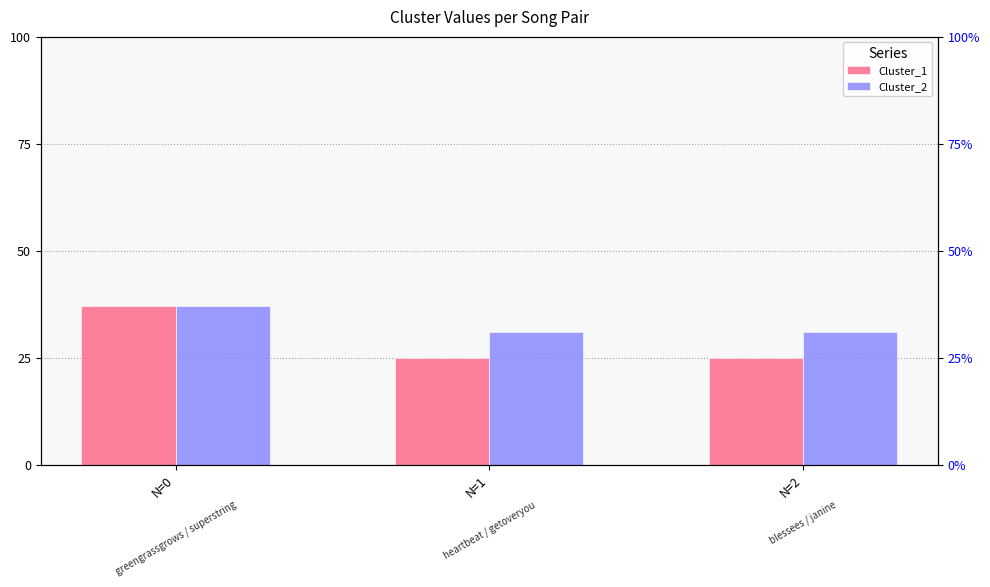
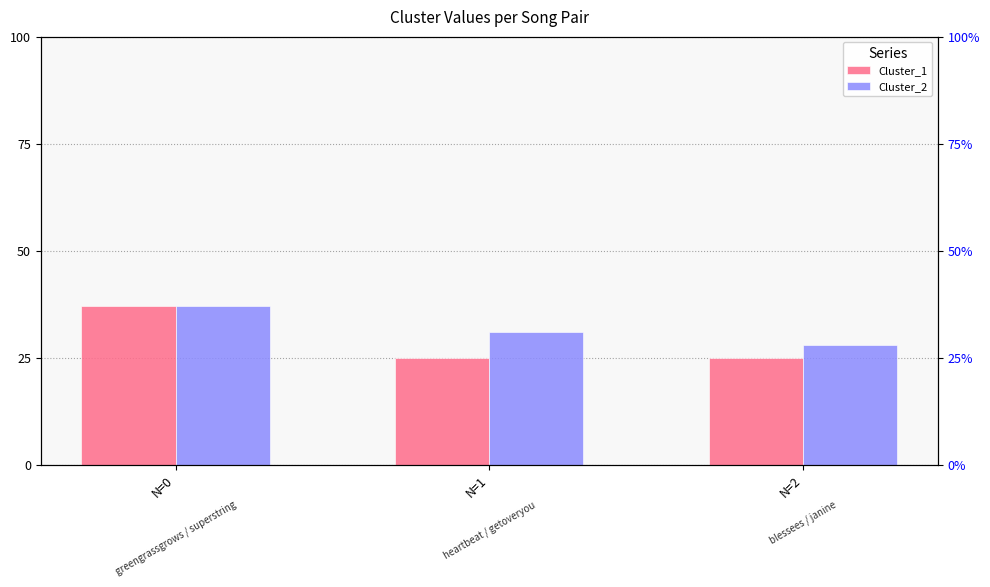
Cluster_2, N=2: 31 -> 28
